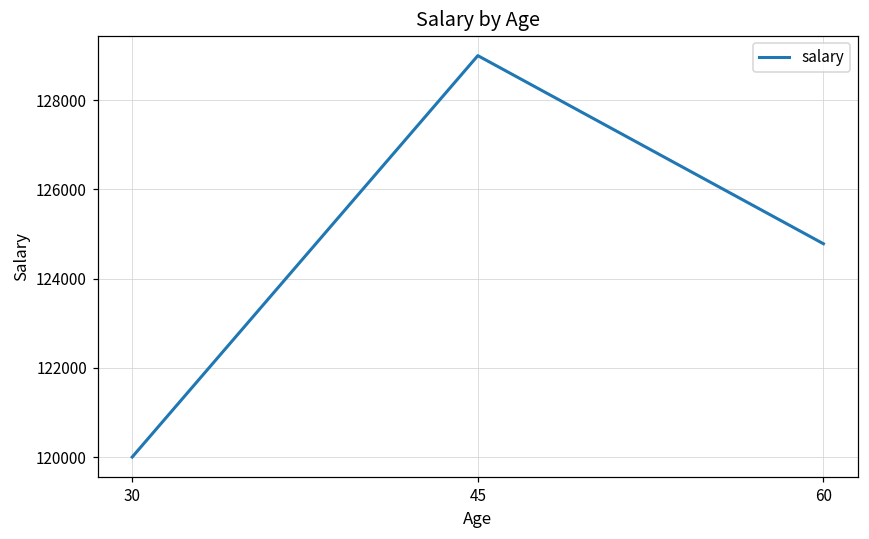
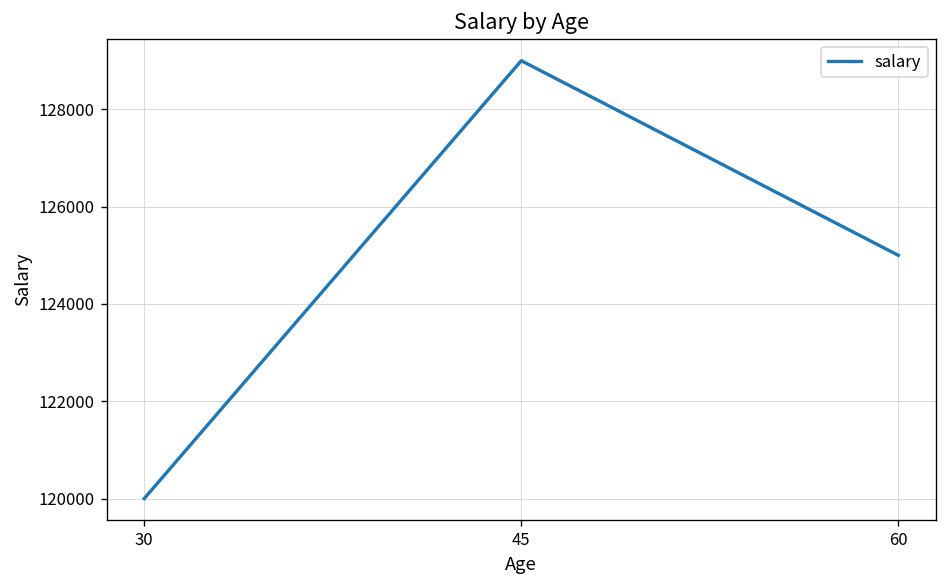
60: 124800 -> 125000
